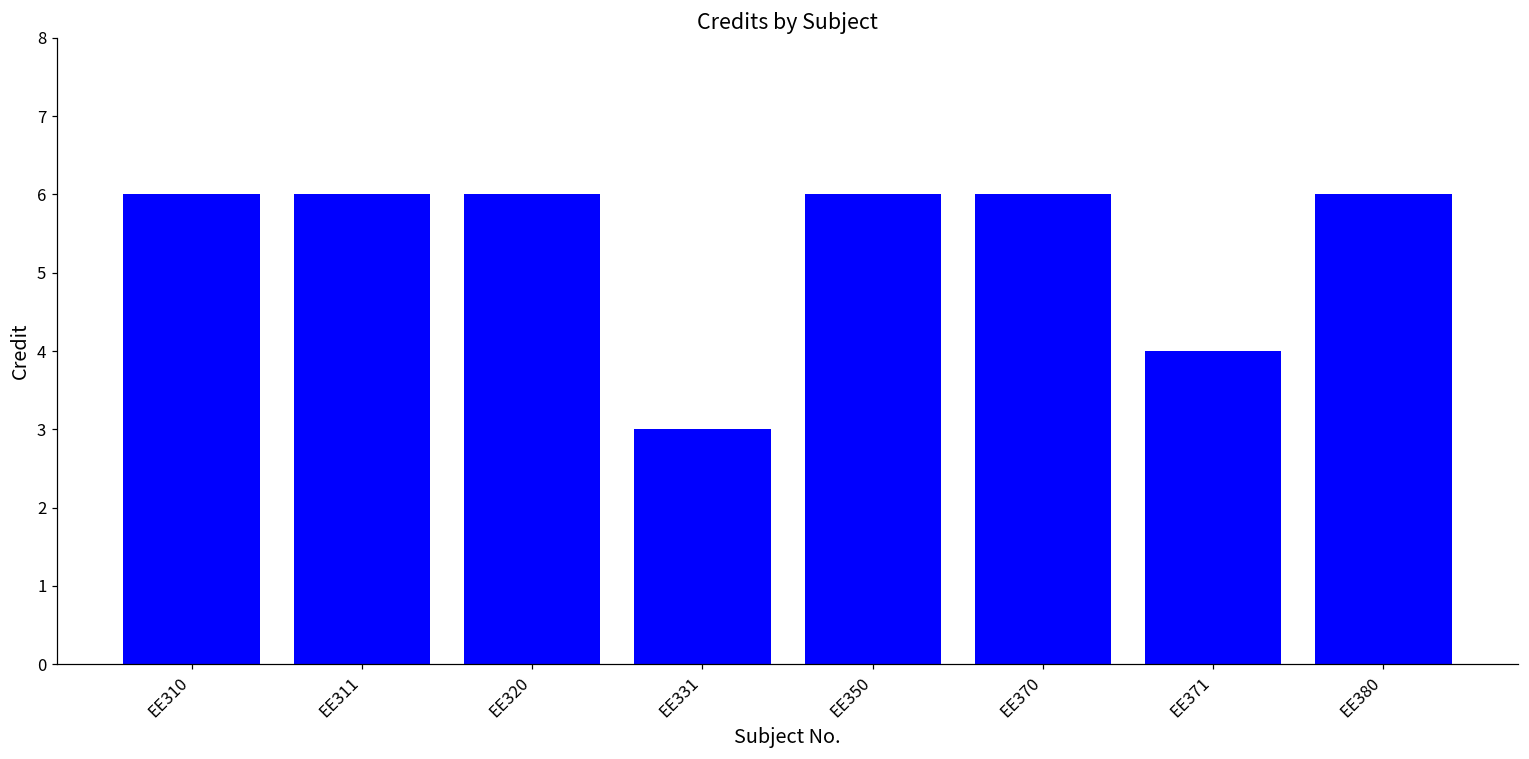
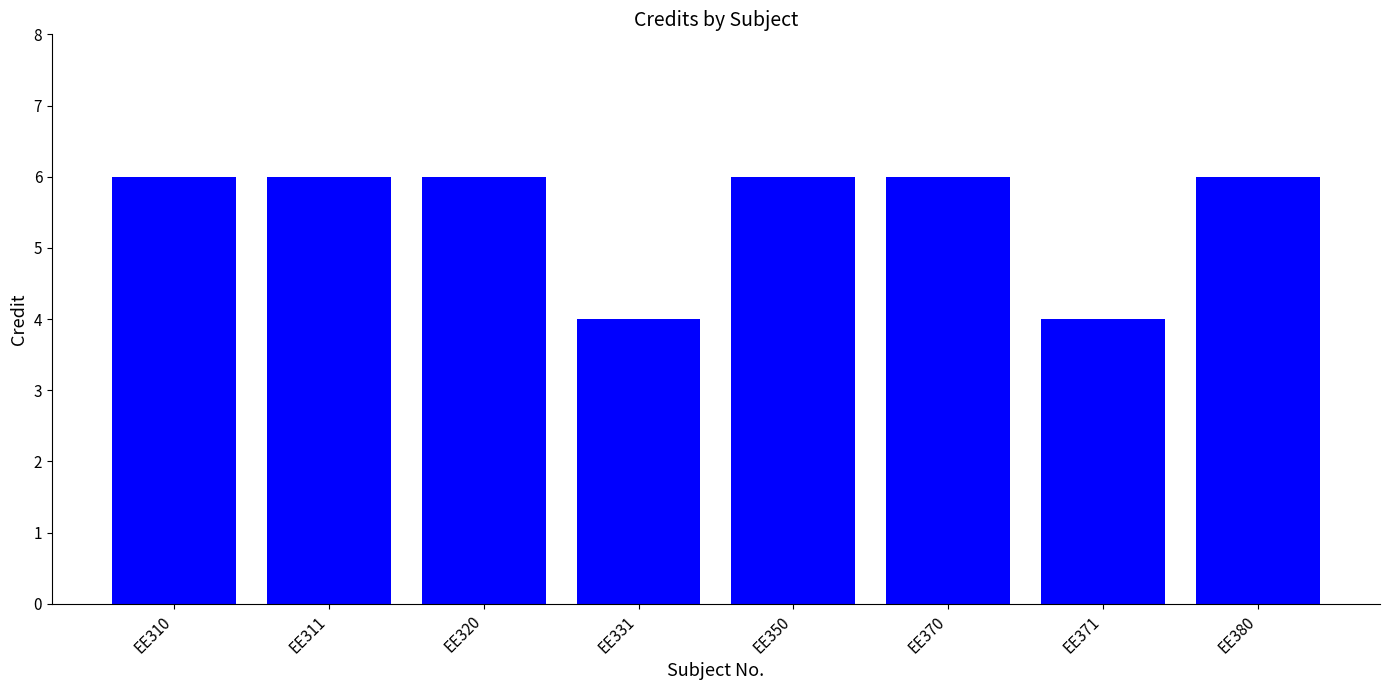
EE331: 3 -> 4
